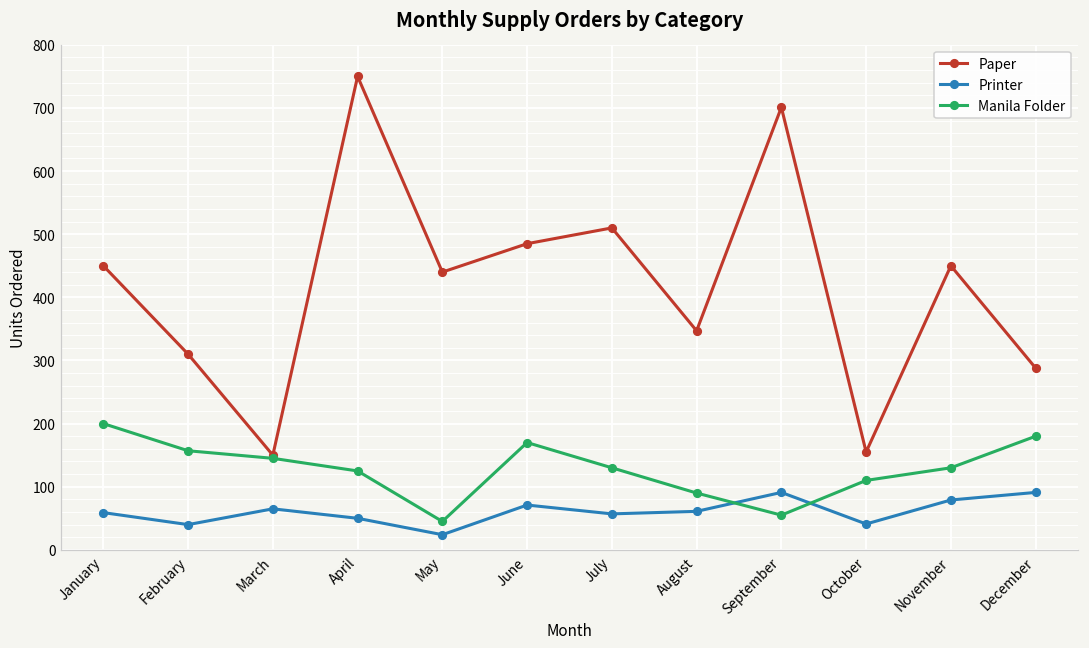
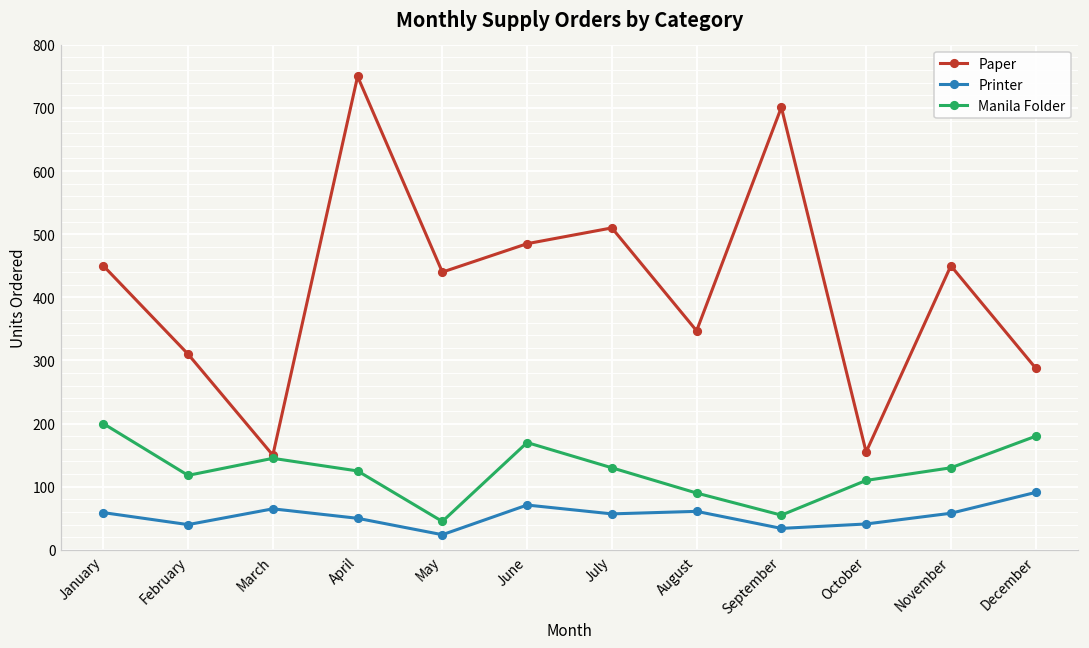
Manila Folder, February: 160 -> 120
Printer, September: 90 -> 30
Printer, November: 80 -> 60
